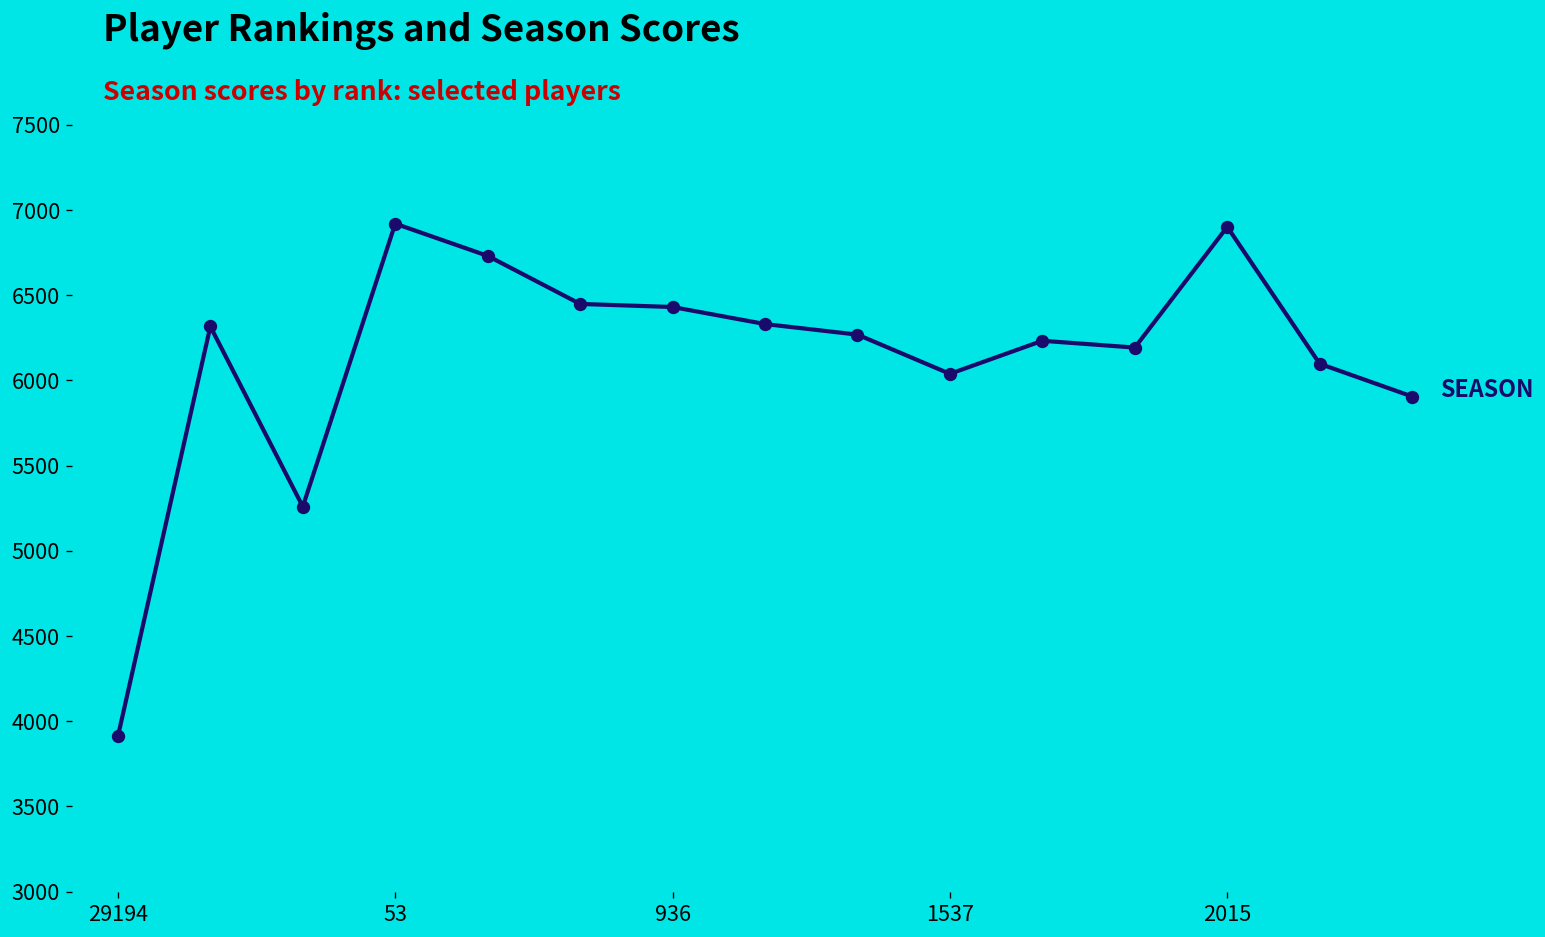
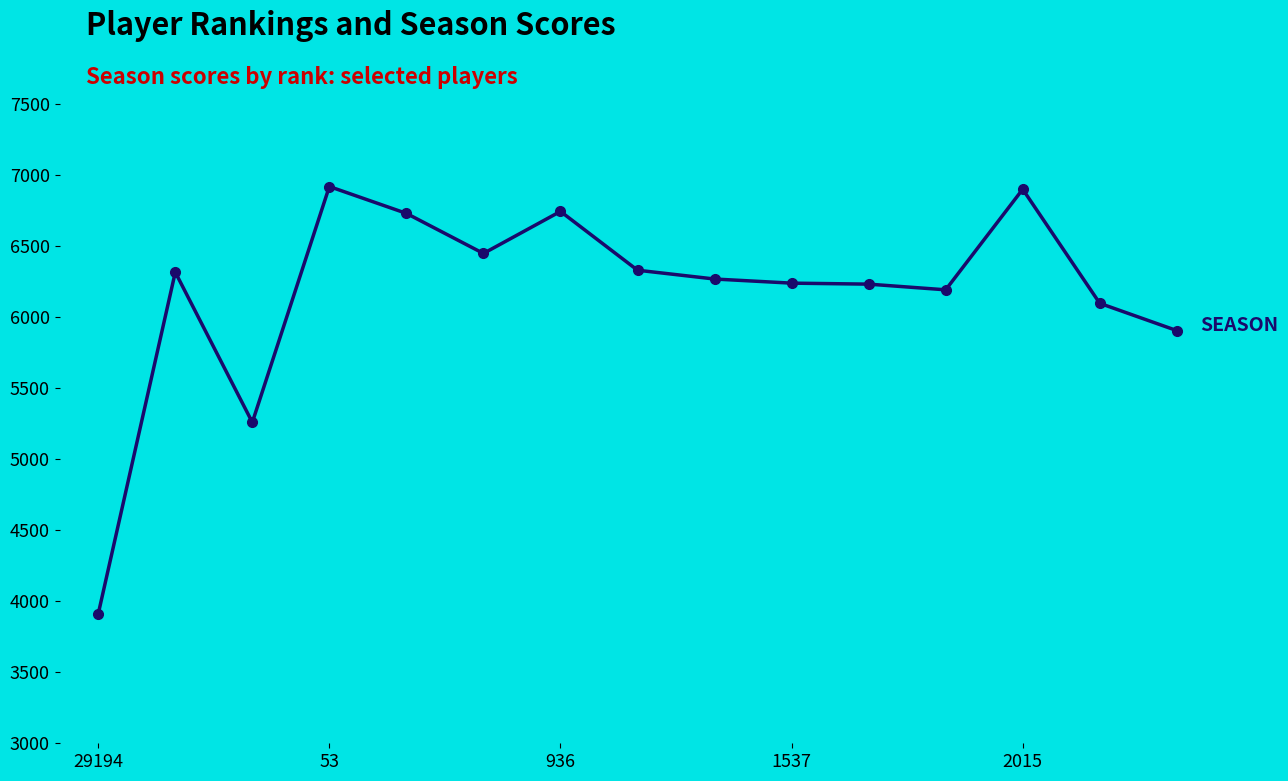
936: 6430 -> 6740
1537: 6040 -> 6240
